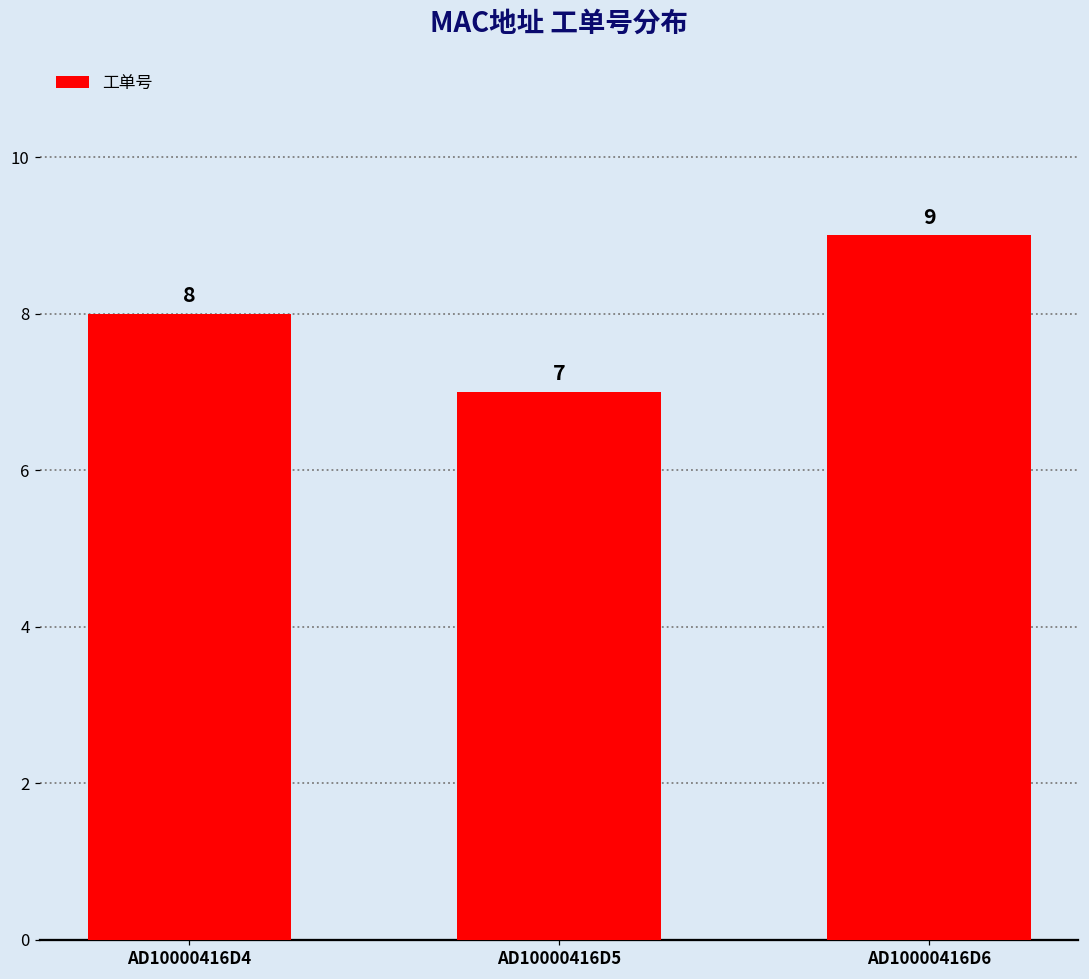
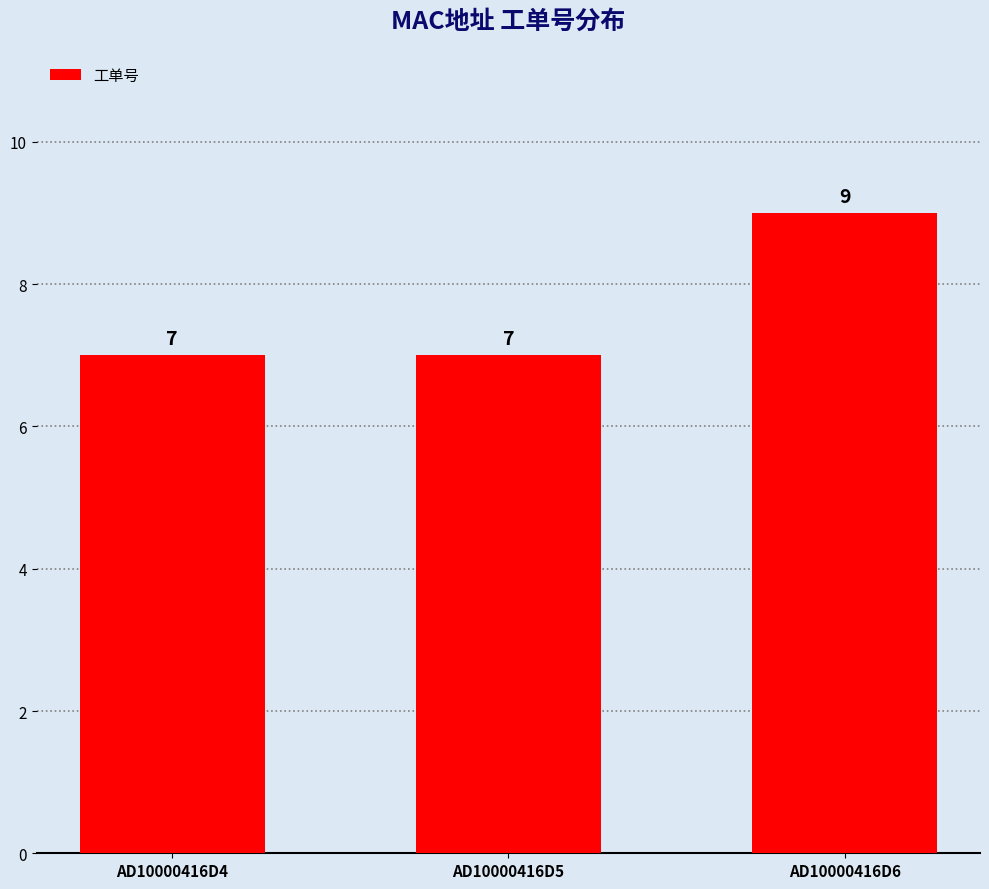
AD10000416D4: 8 -> 7
